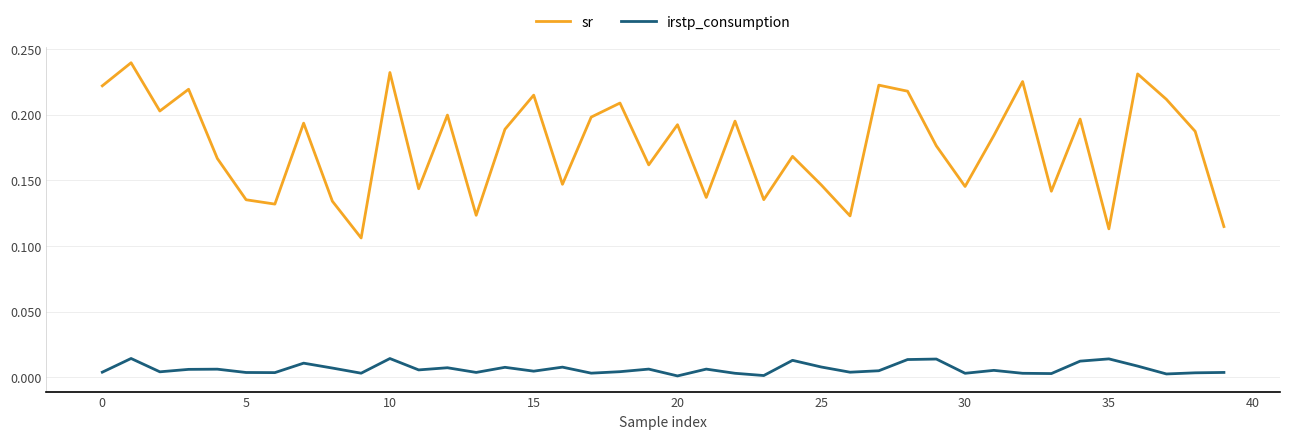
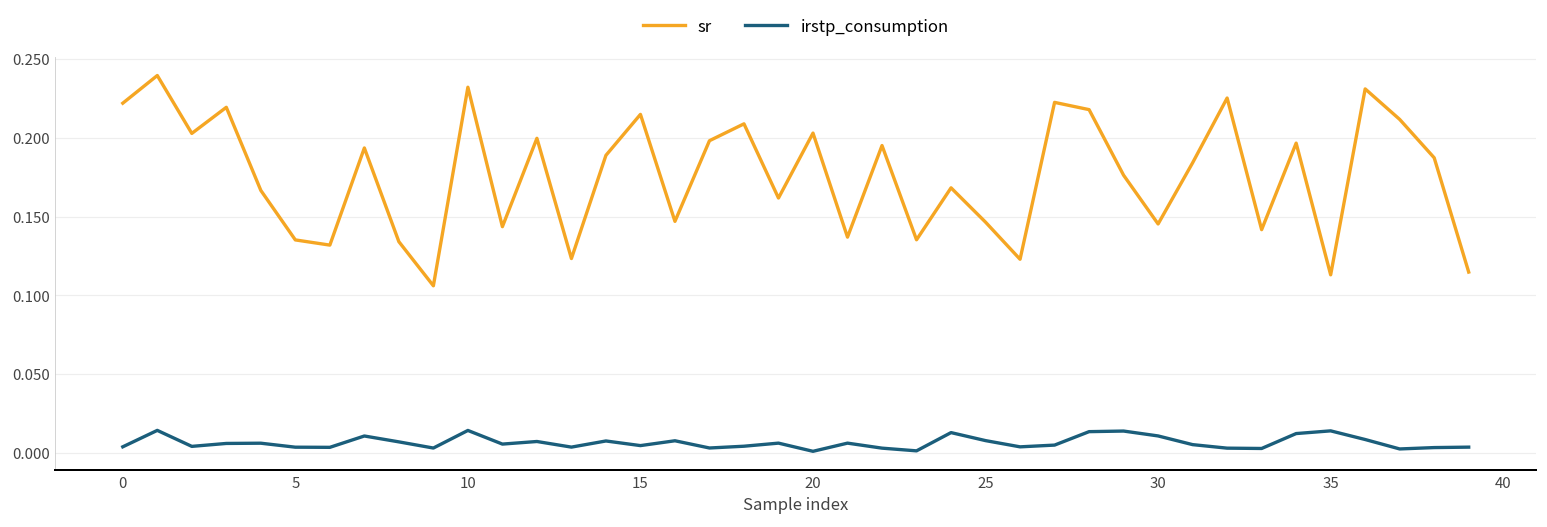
sr, 20: 0.192 -> 0.203
irstp_consumption, 30: 0.003 -> 0.011
